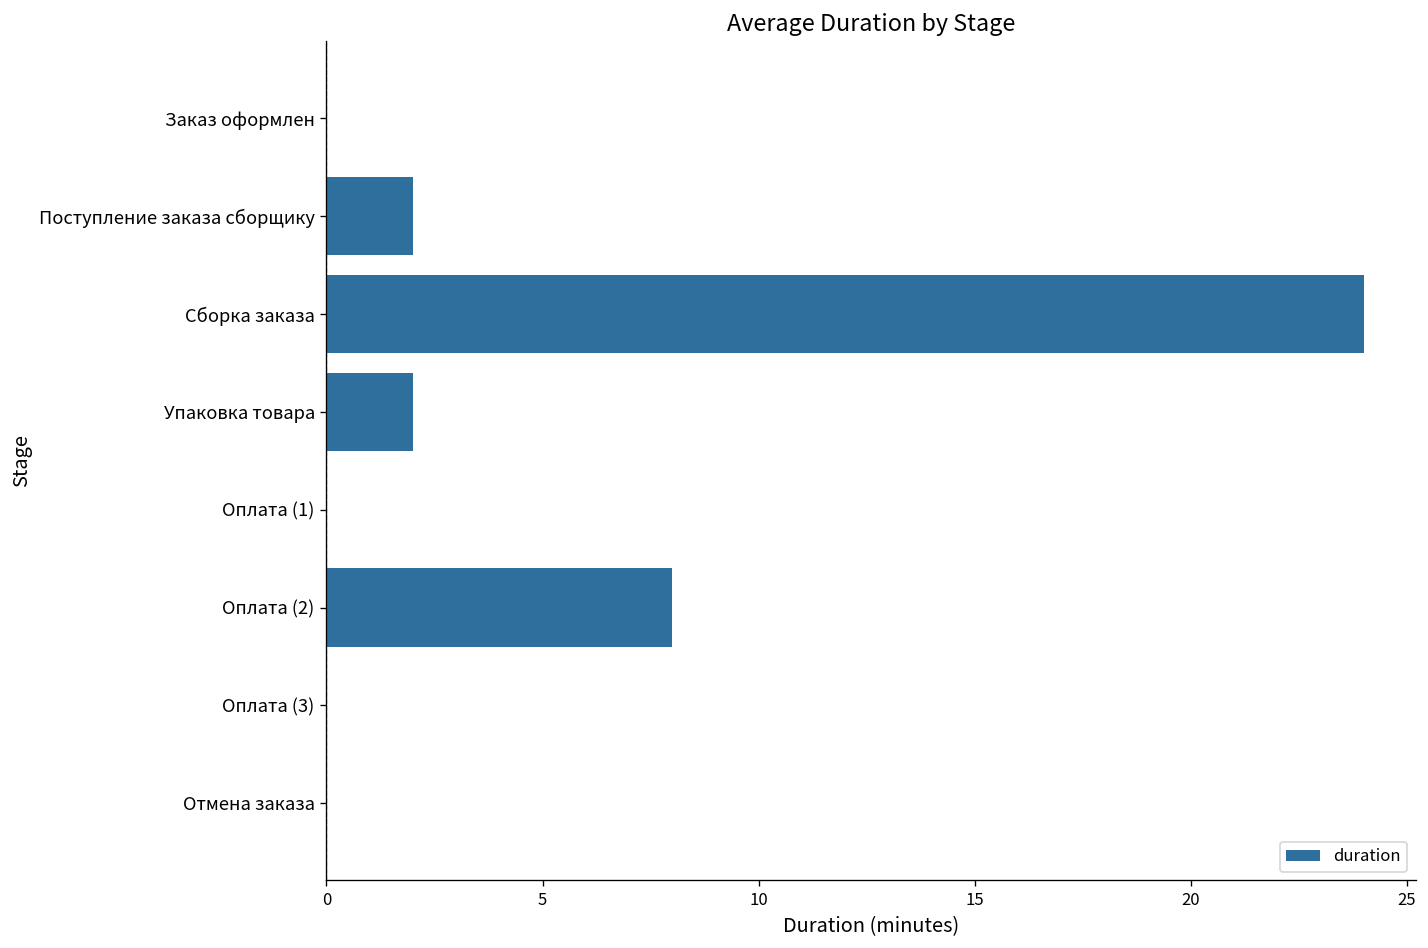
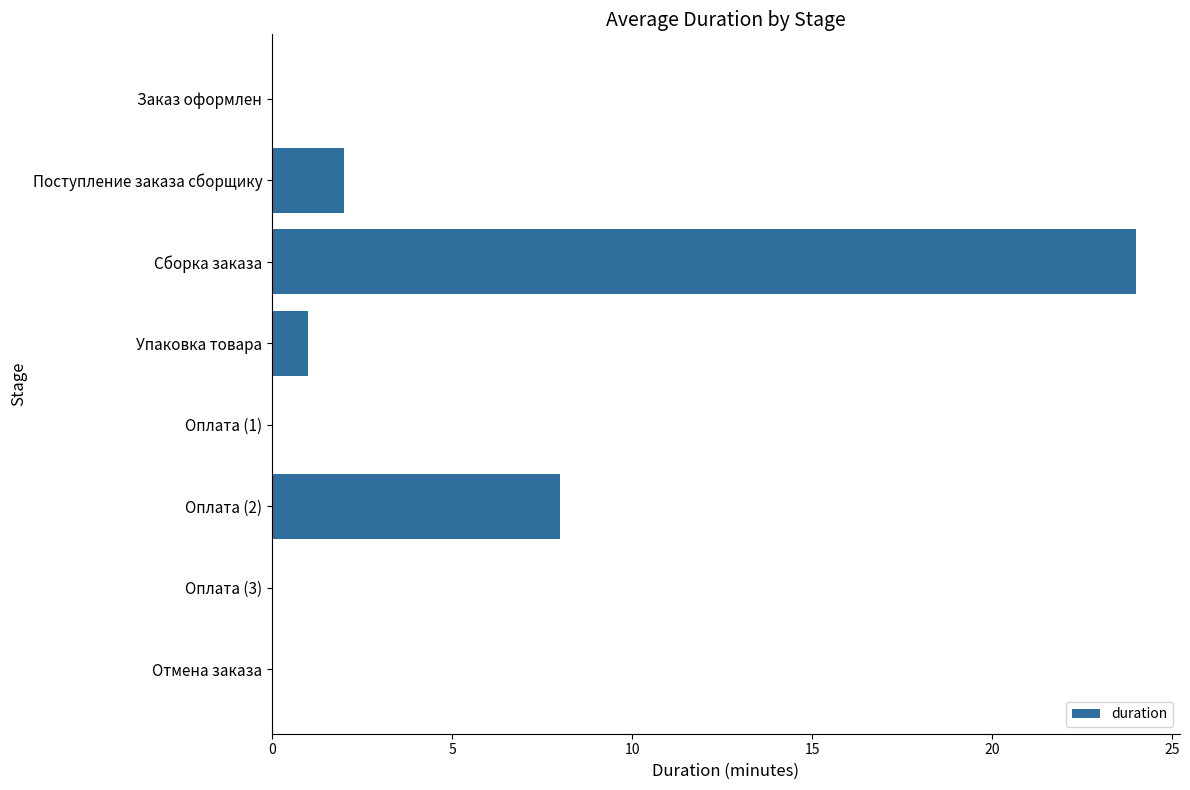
Упаковка товара: 2 -> 1
